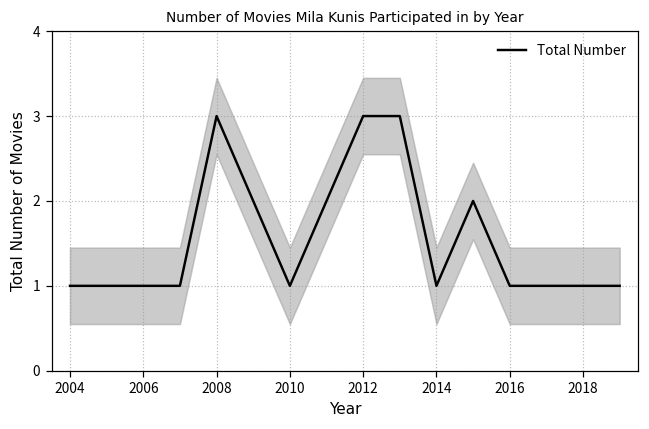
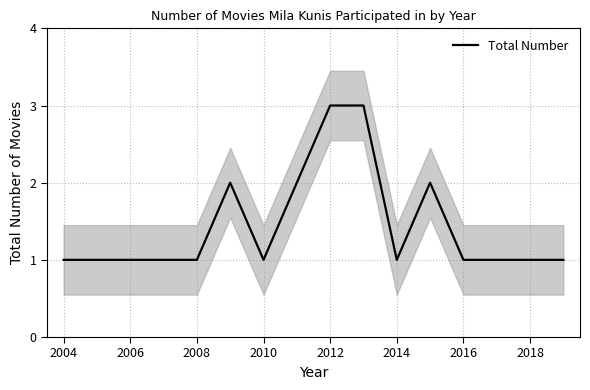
Total Number, 2008: 3 -> 1
